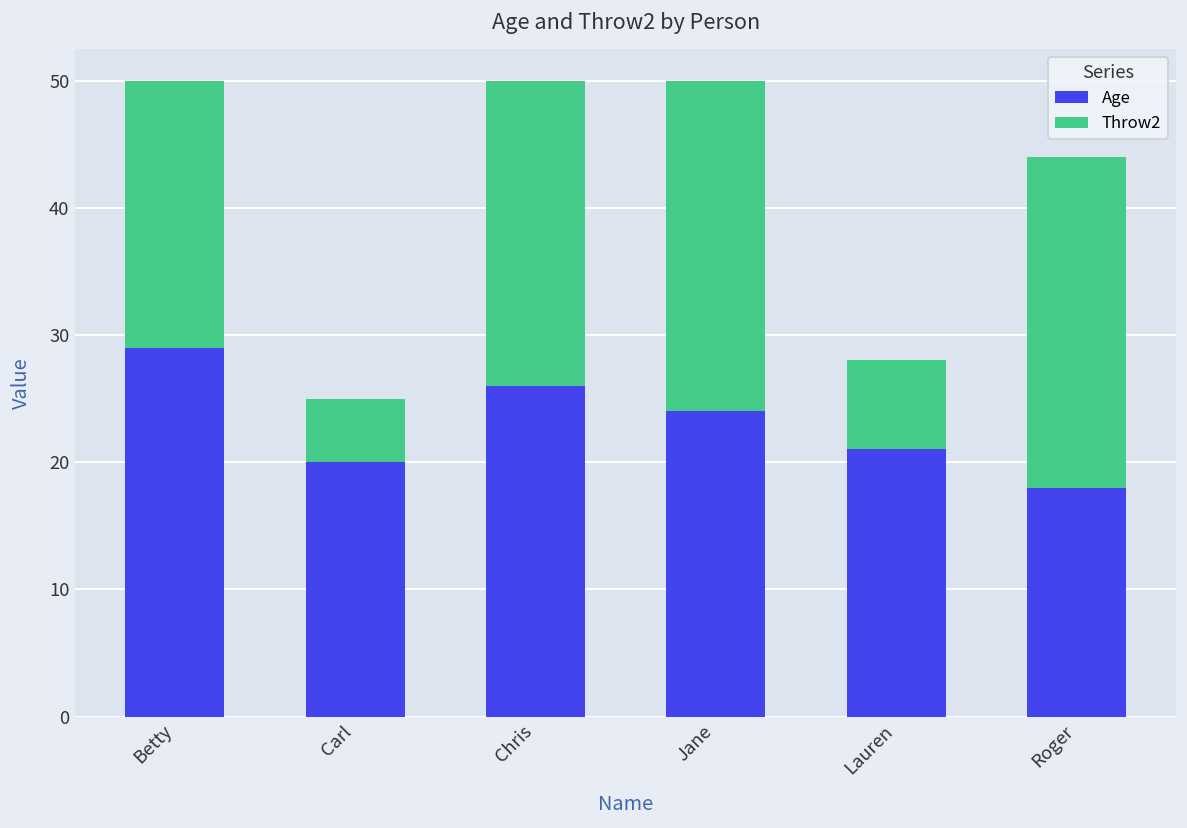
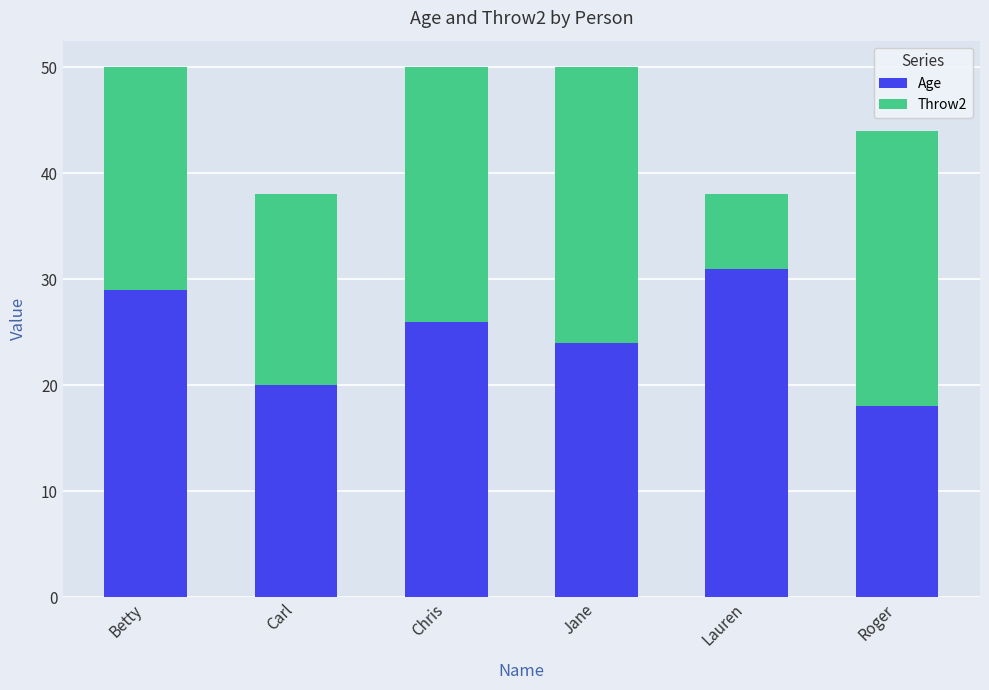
Throw2, Carl: 5 -> 18
Age, Lauren: 21 -> 31
